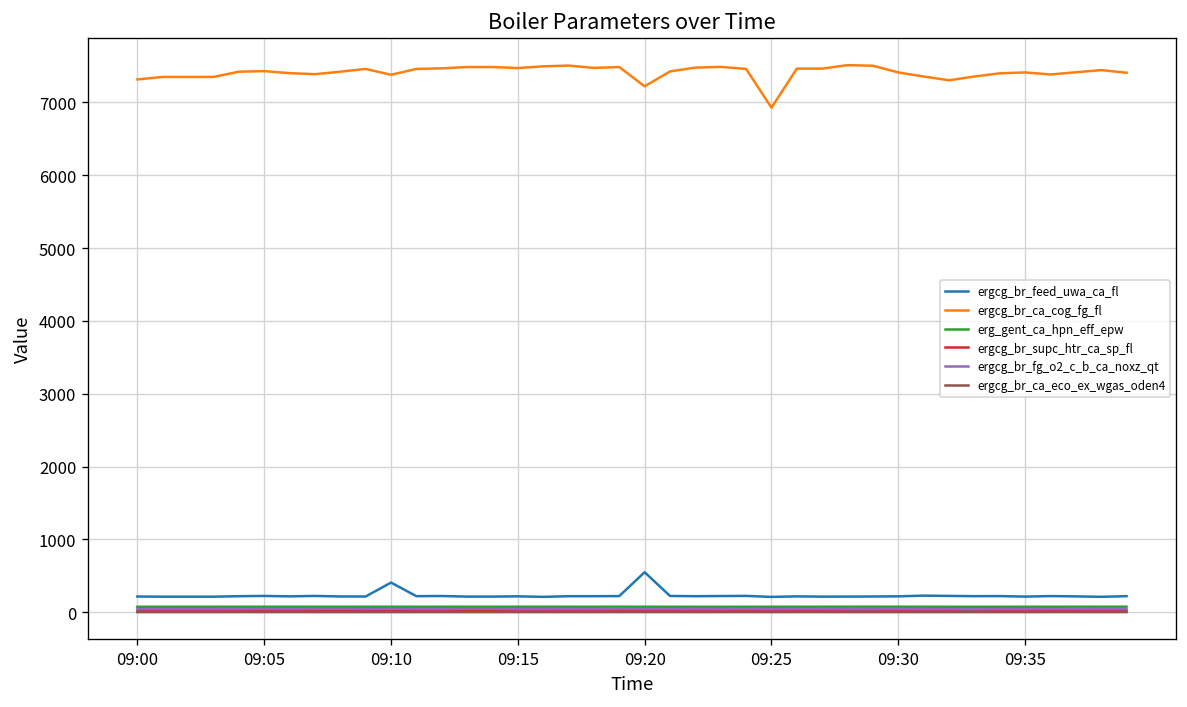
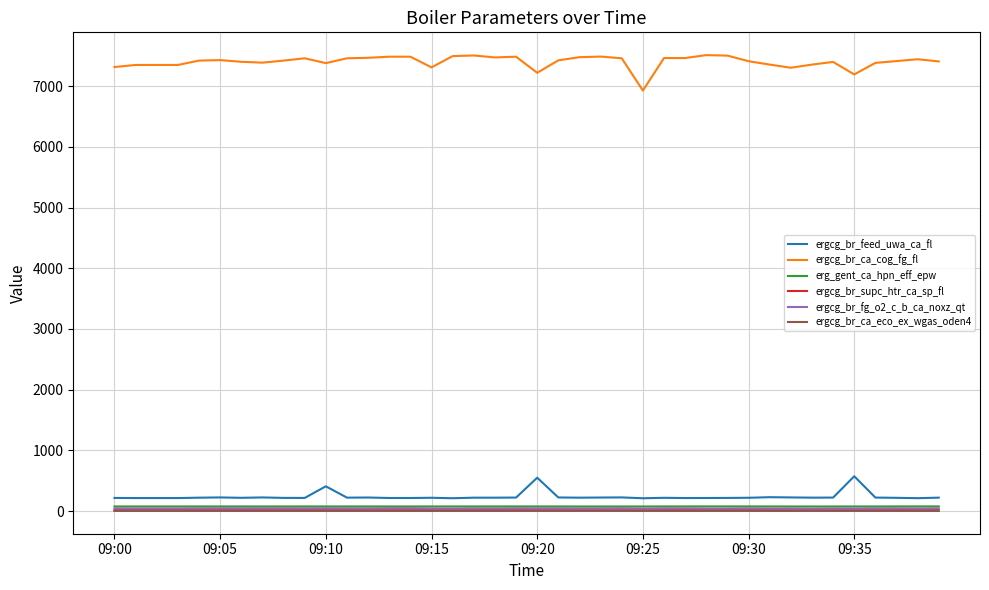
ergcg_br_ca_cog_fg_fl, 09:15: 7500 -> 7300
ergcg_br_feed_uwa_ca_fl, 09:35: 200 -> 600
ergcg_br_ca_cog_fg_fl, 09:35: 7400 -> 7200
